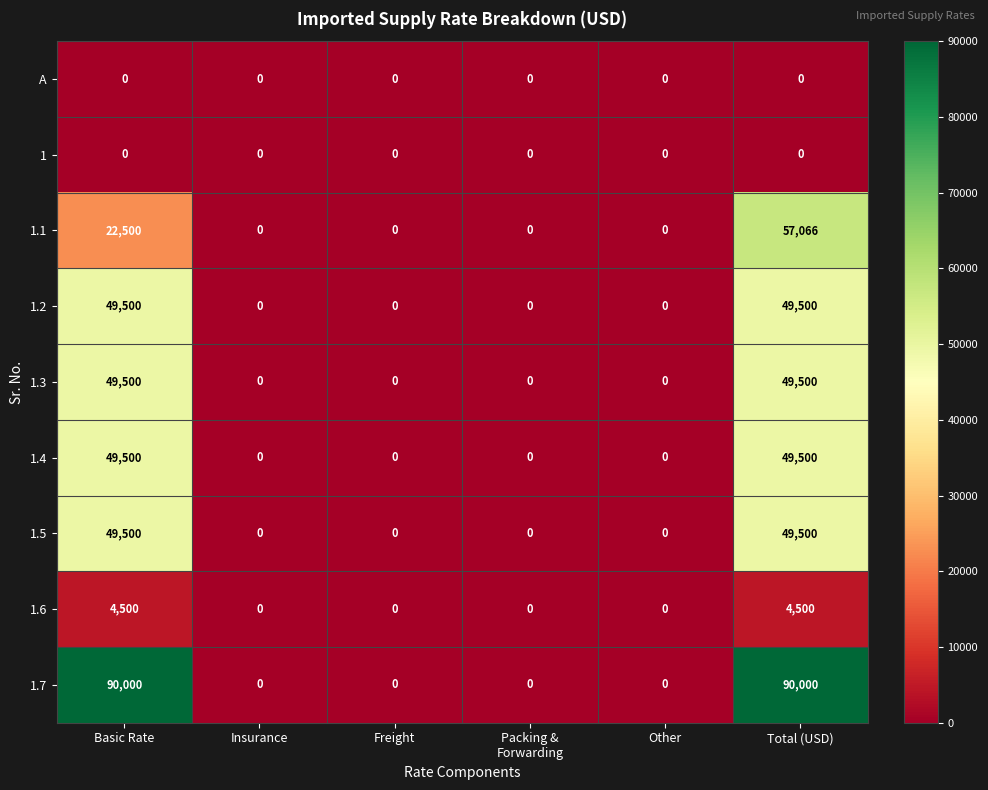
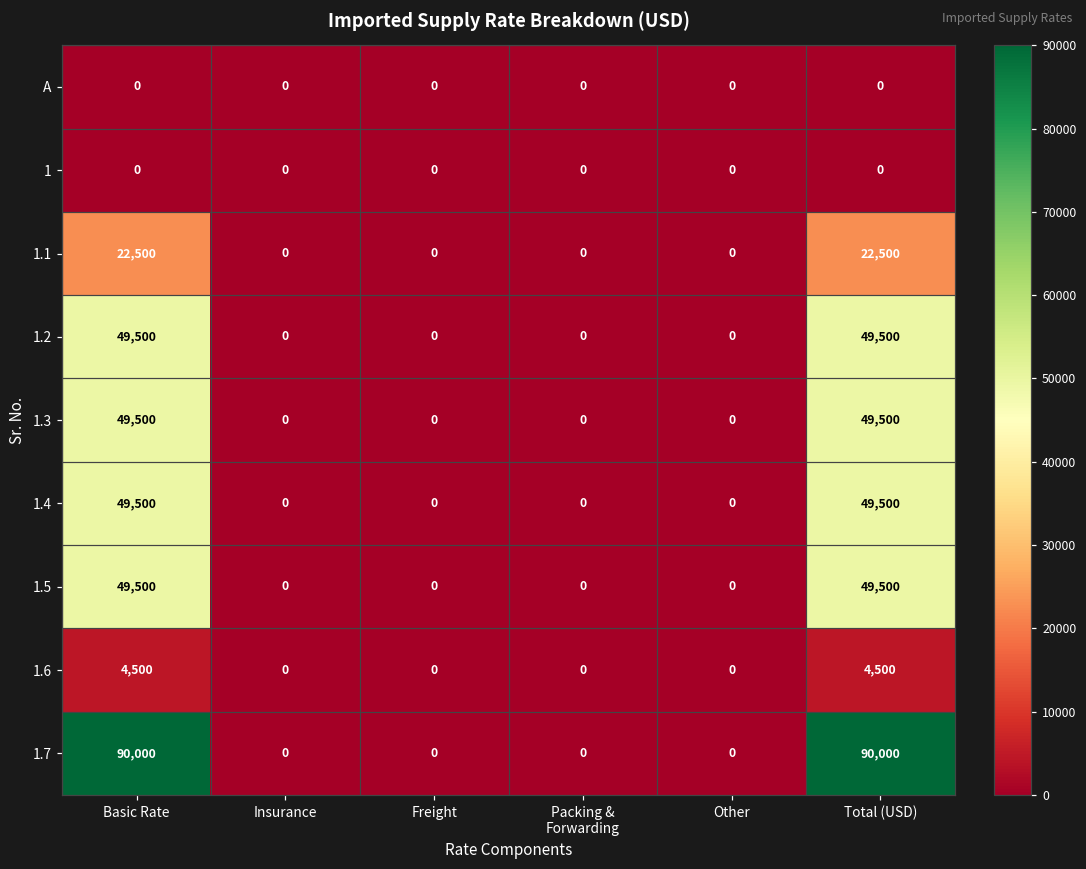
1.1, Total (USD): 57,066 -> 22,500
